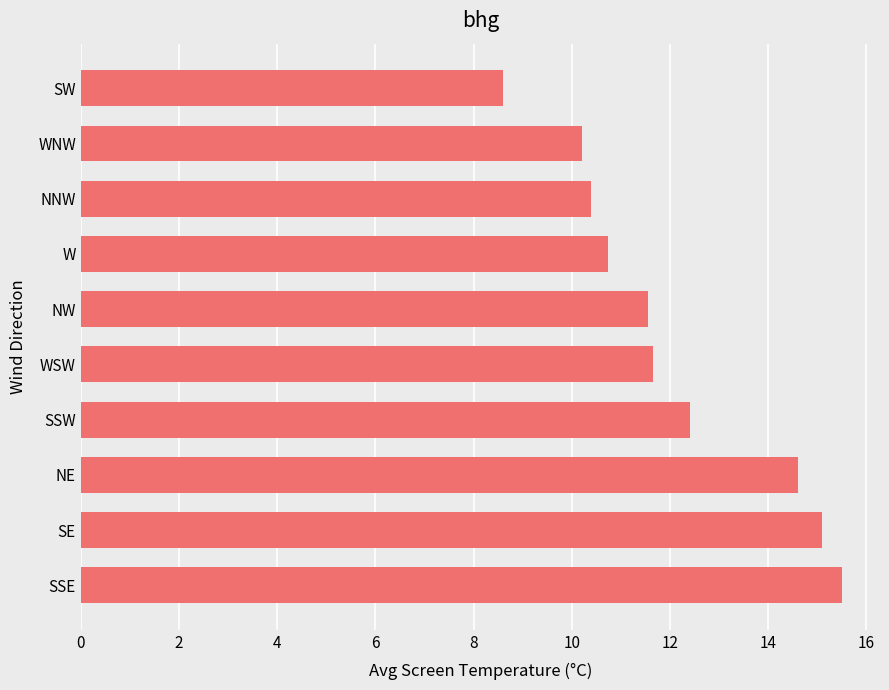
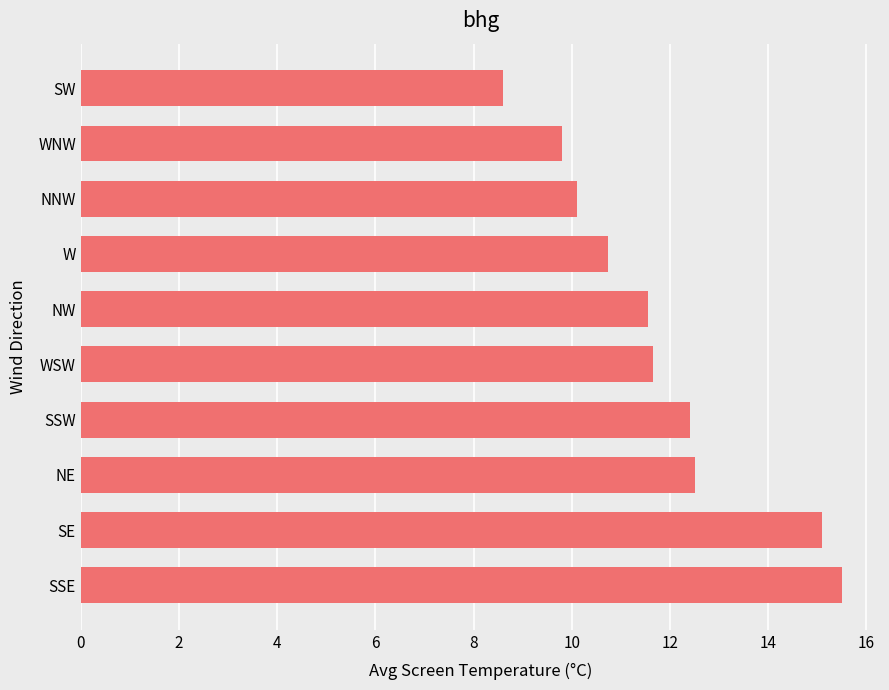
WNW: 10.2 -> 9.8
NNW: 10.4 -> 10.1
NE: 14.6 -> 12.5
